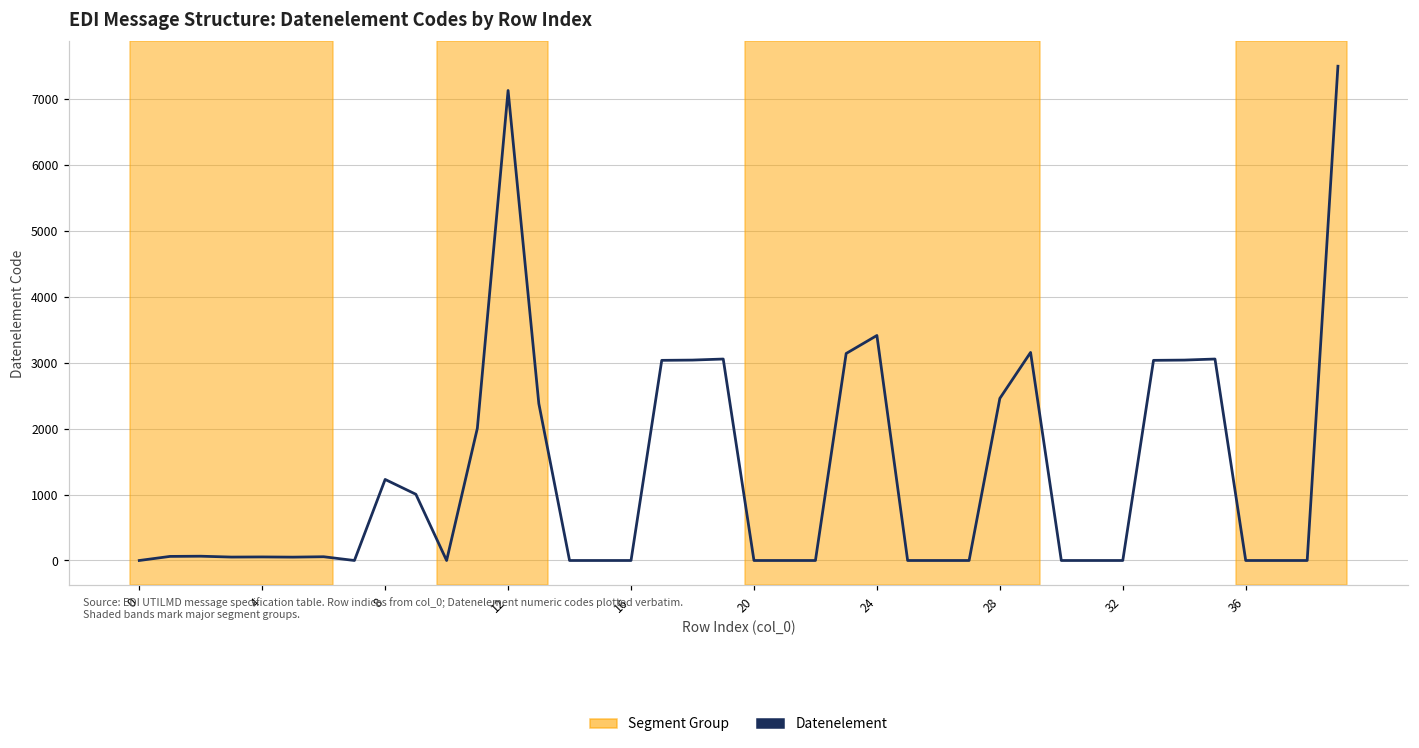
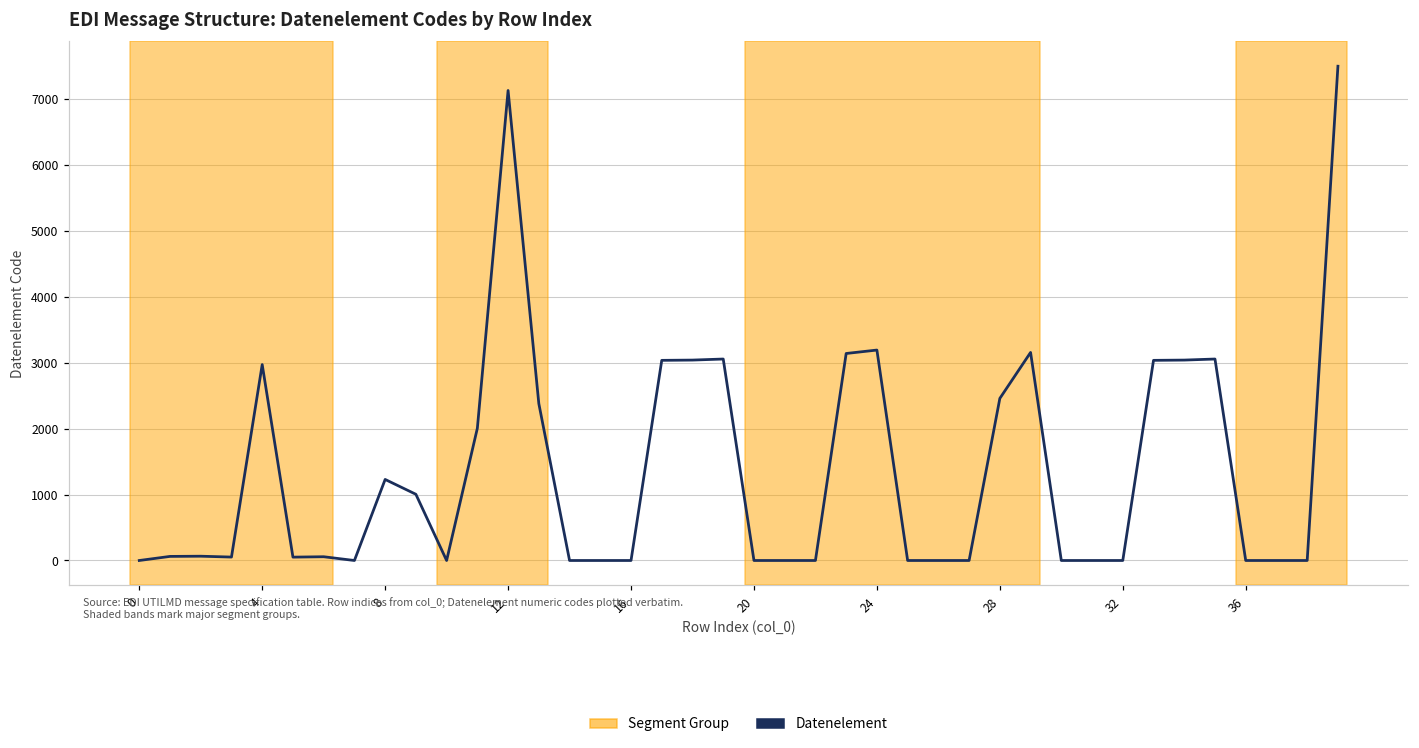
4: 100 -> 3000
24: 3400 -> 3200
